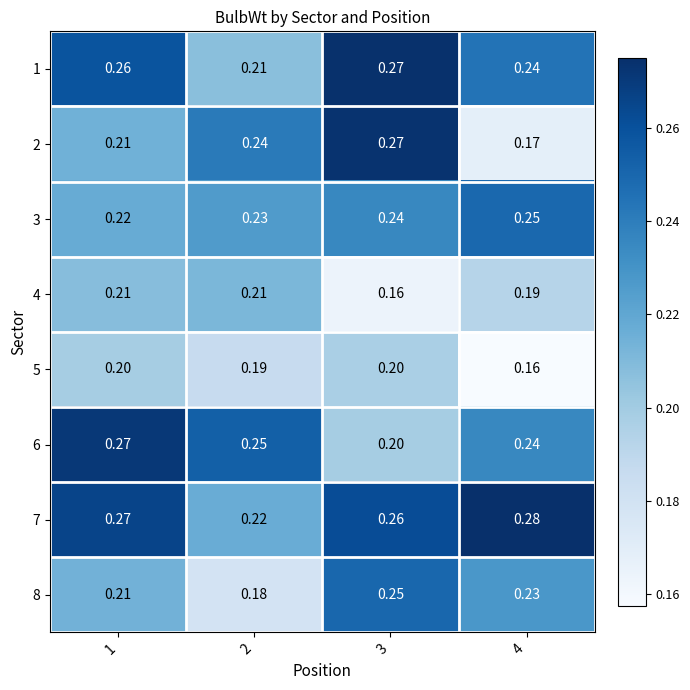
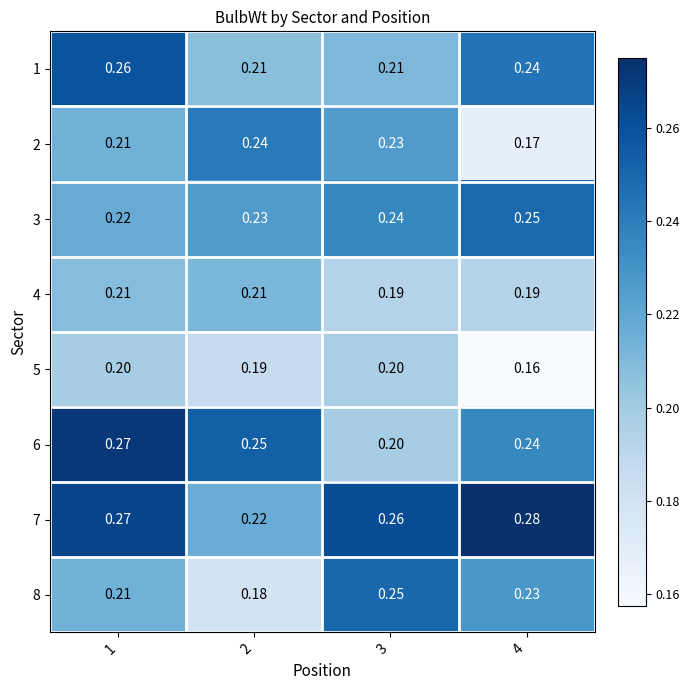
1, 3: 0.27 -> 0.21
2, 3: 0.27 -> 0.23
4, 3: 0.16 -> 0.19
